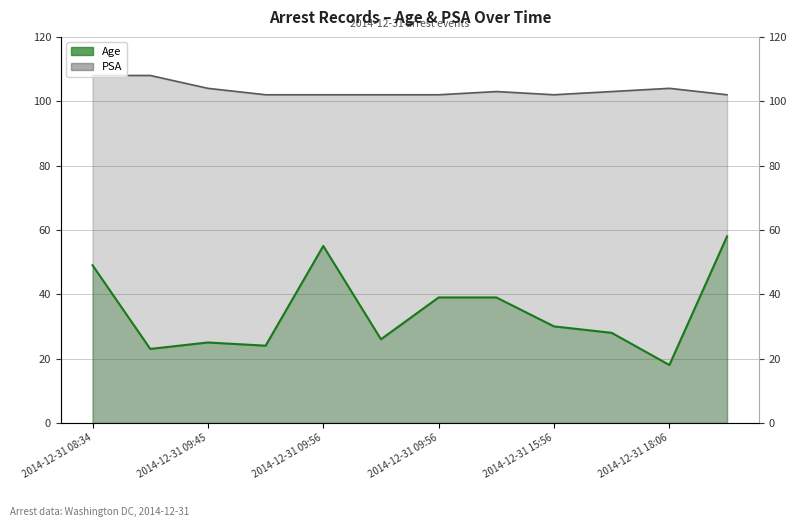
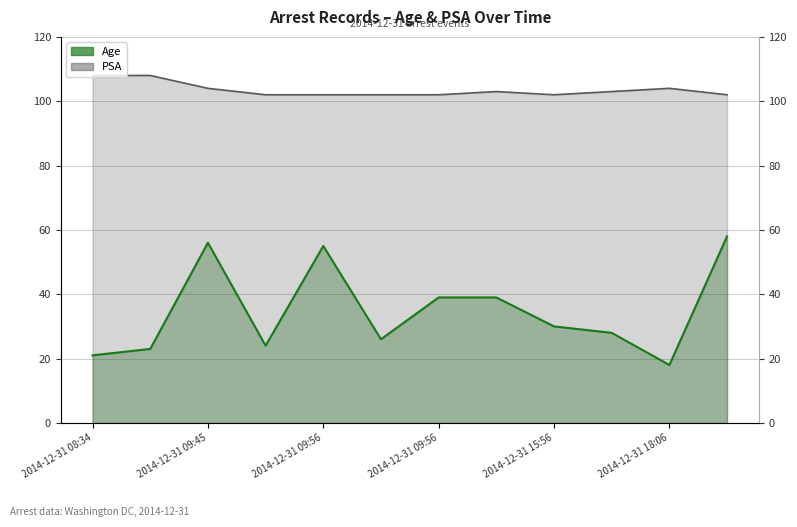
Age, 2014-12-31 08:34: 49 -> 21
Age, 2014-12-31 09:45: 25 -> 56
